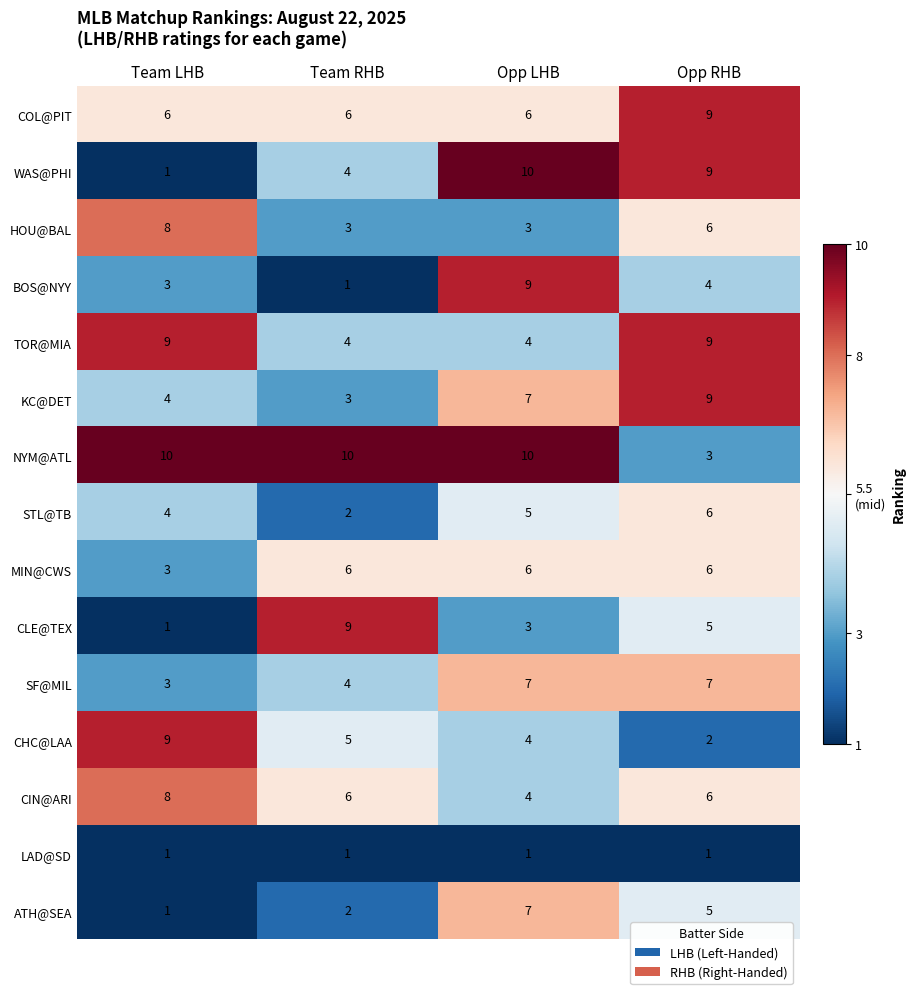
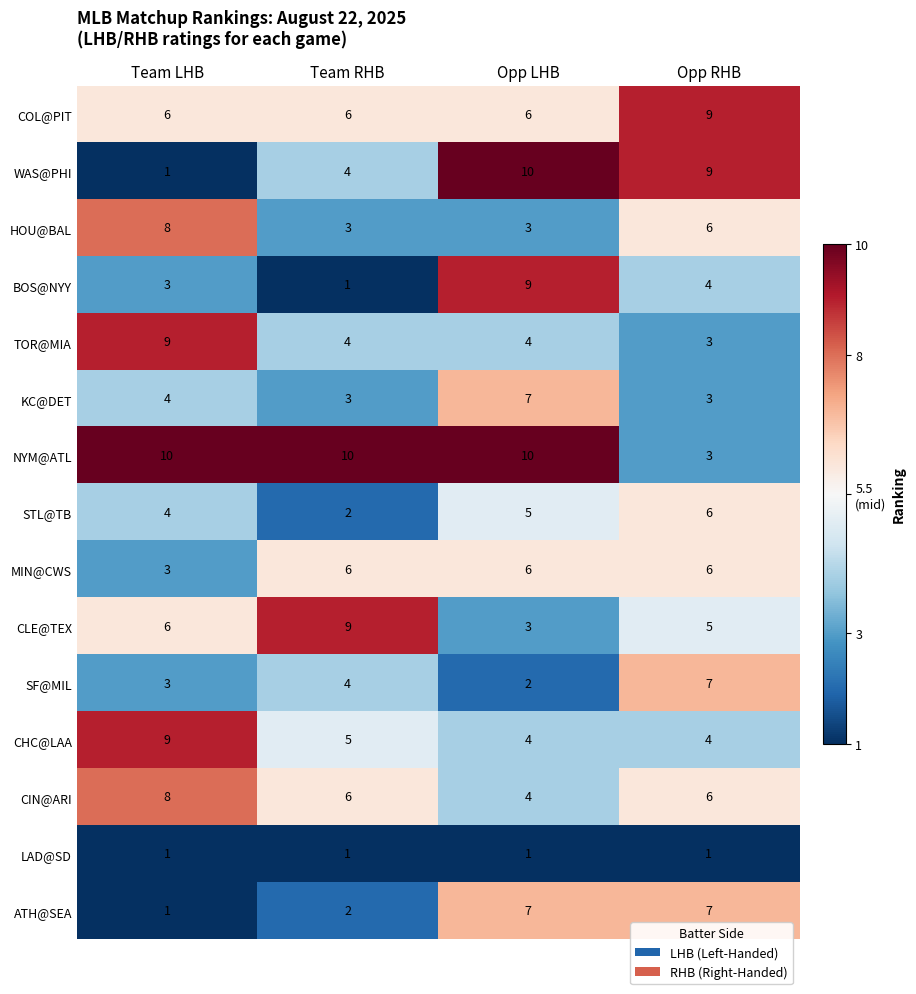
TOR@MIA, Opp RHB: 9 -> 3
KC@DET, Opp RHB: 9 -> 3
CLE@TEX, Team LHB: 1 -> 6
SF@MIL, Opp LHB: 7 -> 2
CHC@LAA, Opp RHB: 2 -> 4
ATH@SEA, Opp RHB: 5 -> 7
